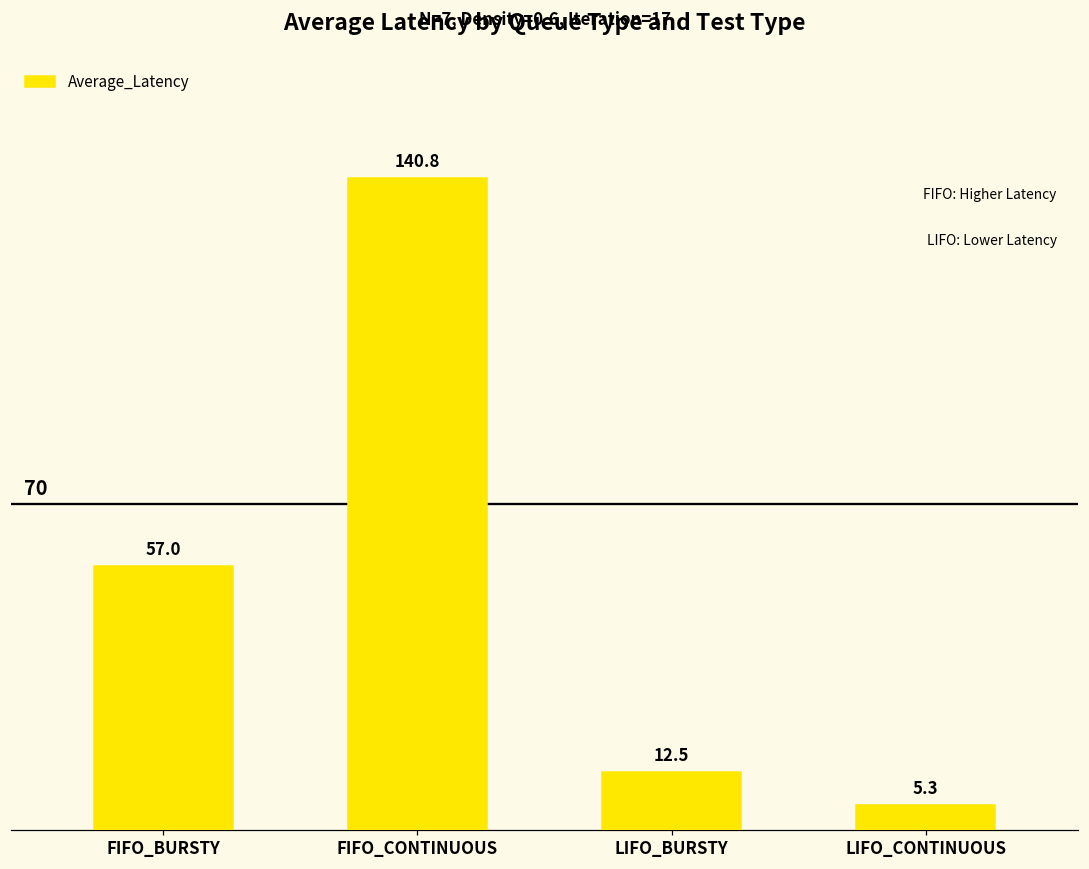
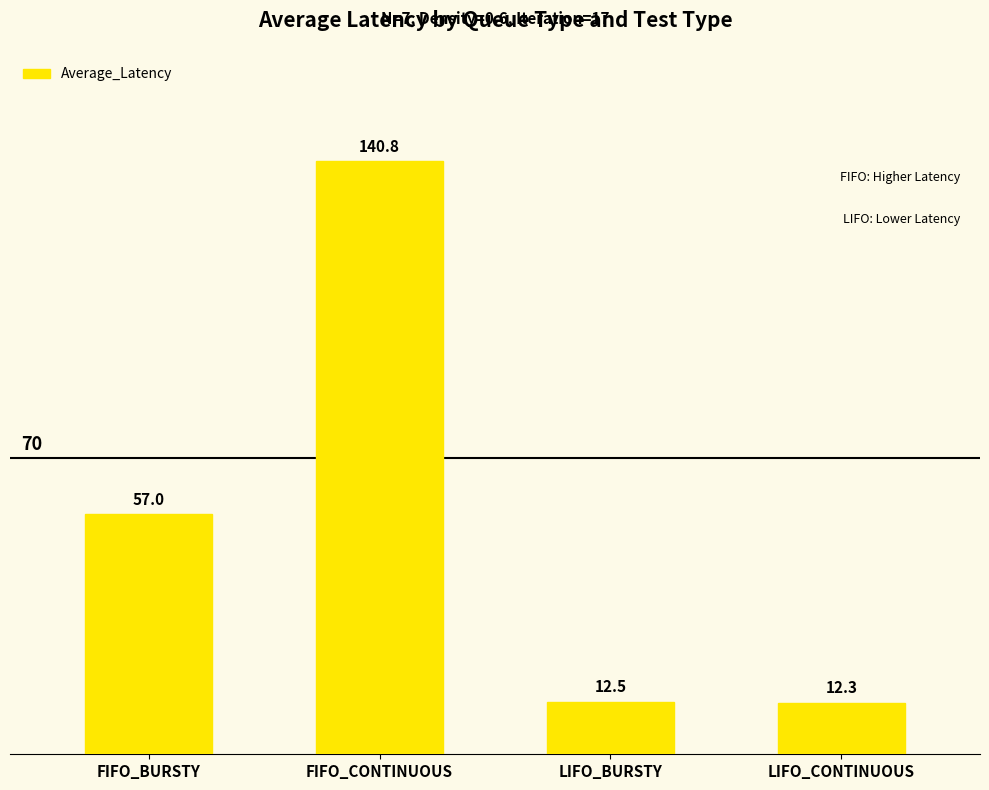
LIFO_CONTINUOUS: 5.3 -> 12.3
